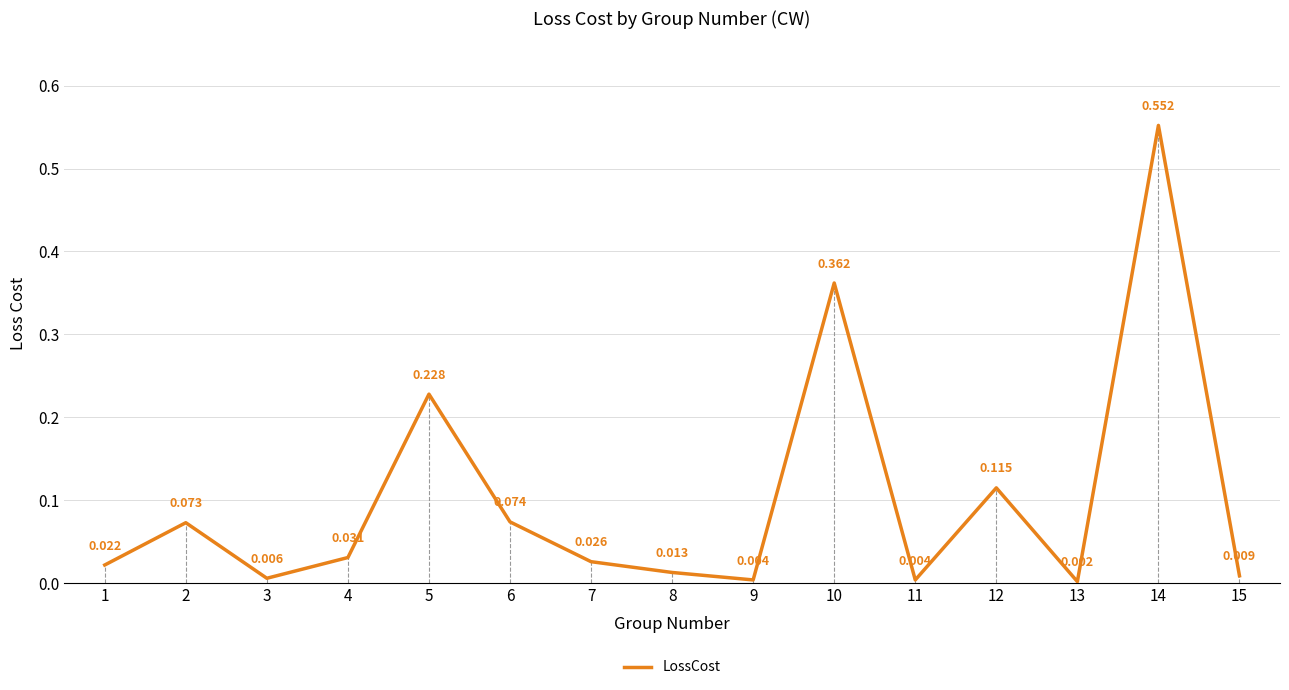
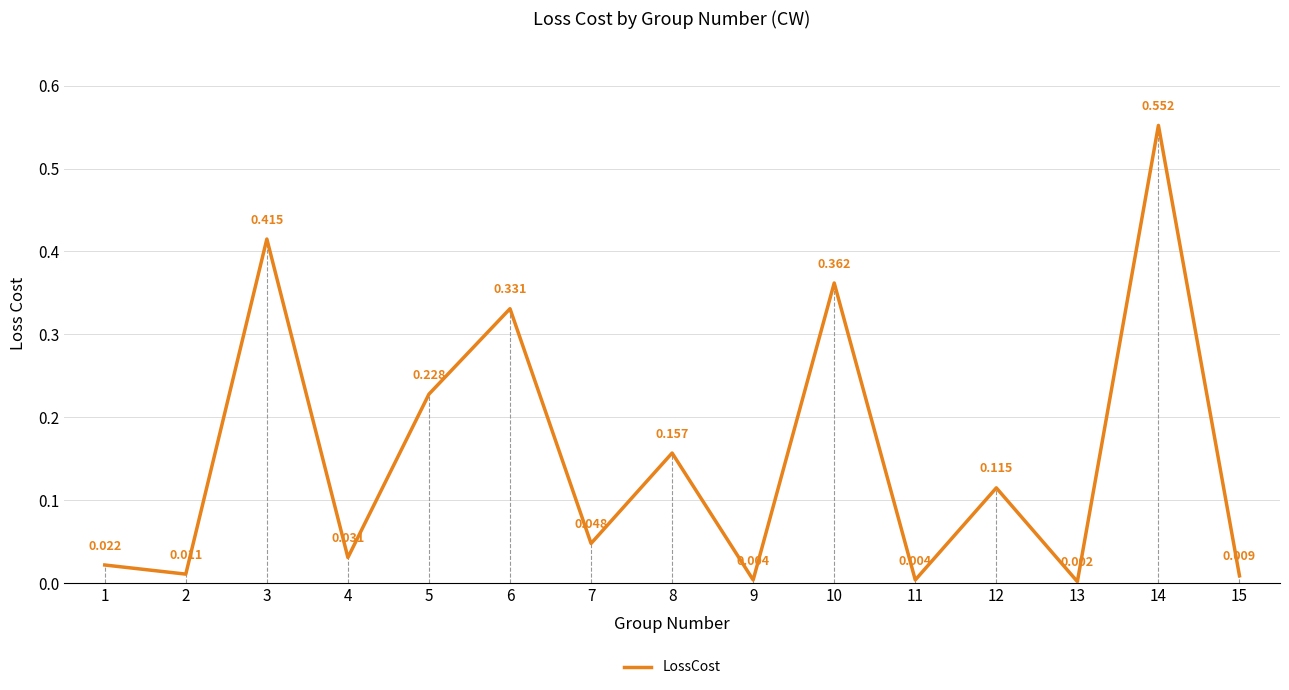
LossCost, 2: 0.073 -> 0.011
LossCost, 3: 0.006 -> 0.415
LossCost, 6: 0.074 -> 0.331
LossCost, 7: 0.026 -> 0.048
LossCost, 8: 0.013 -> 0.157
